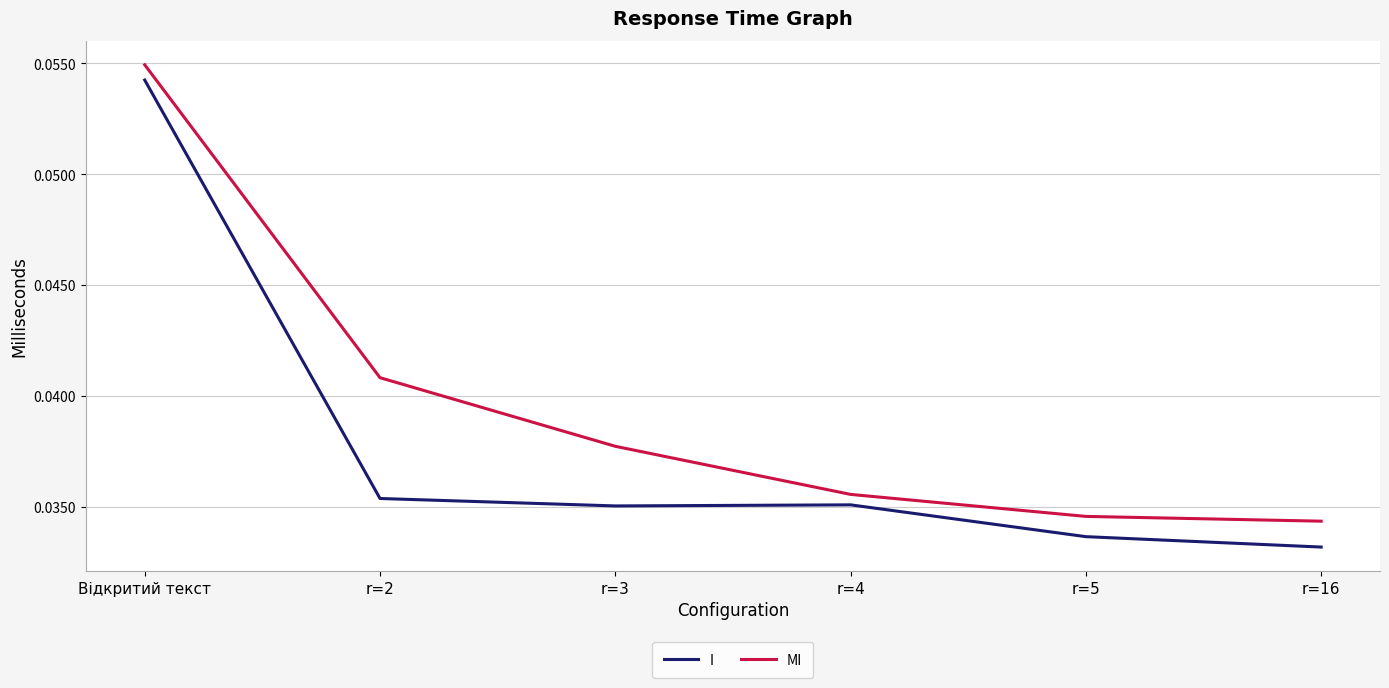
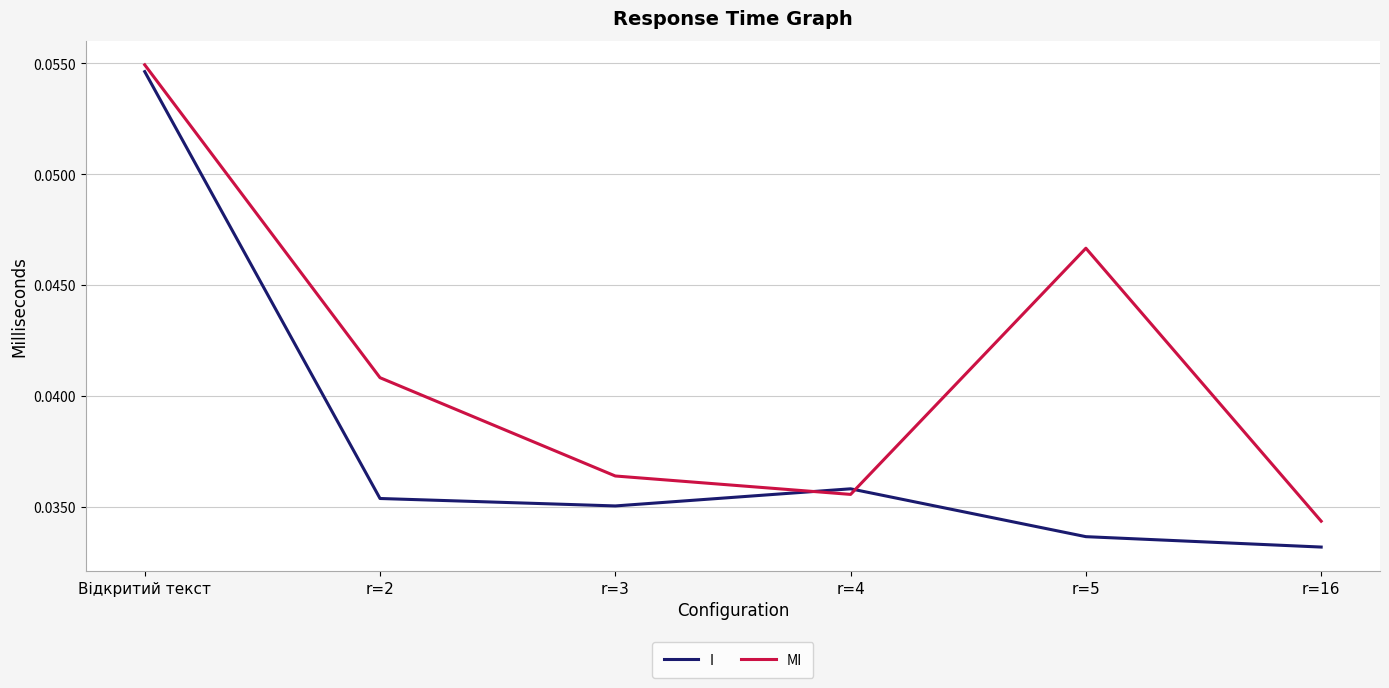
I, Відкритий текст: 0.0542 -> 0.0546
MI, r=3: 0.0377 -> 0.0364
I, r=4: 0.0351 -> 0.0358
MI, r=5: 0.0346 -> 0.0467
